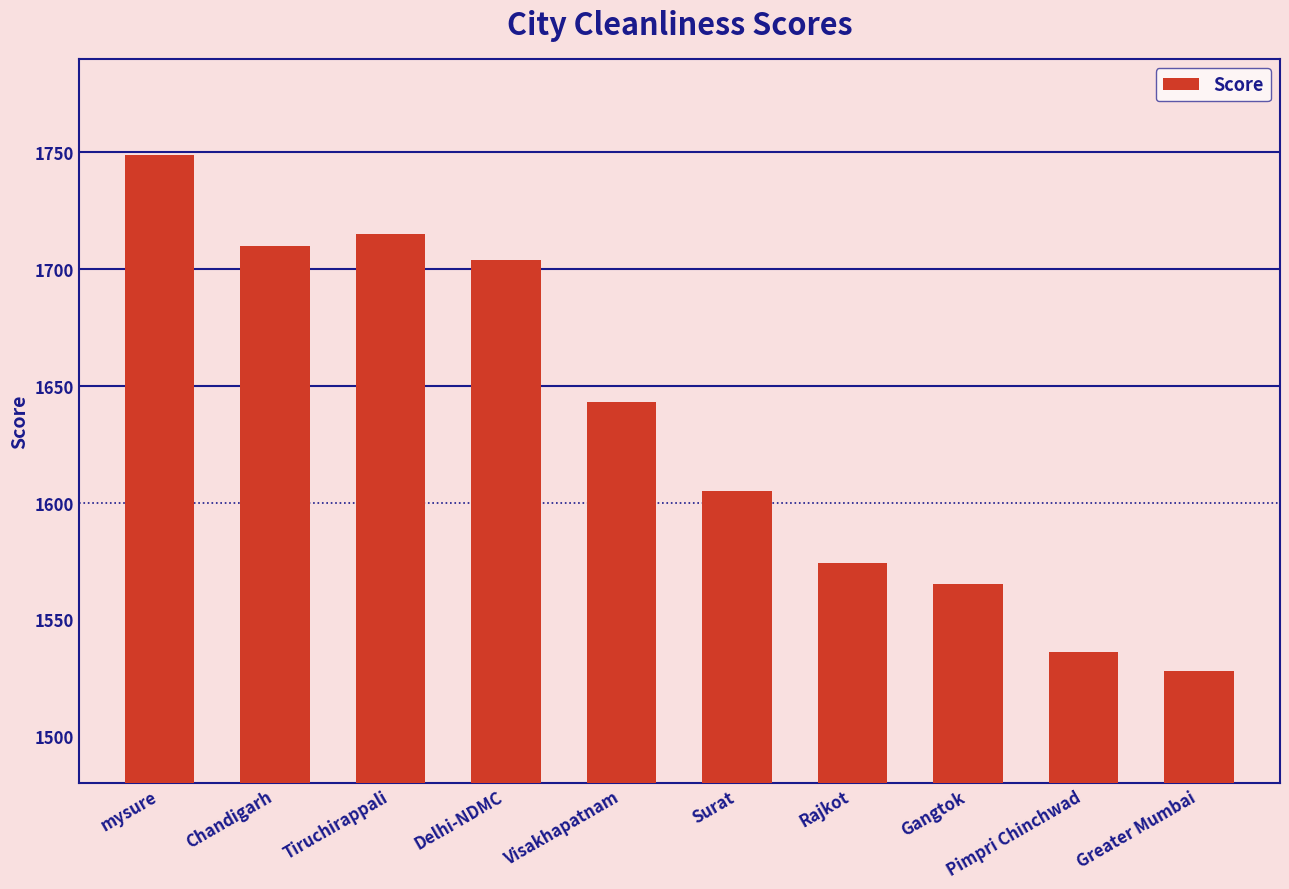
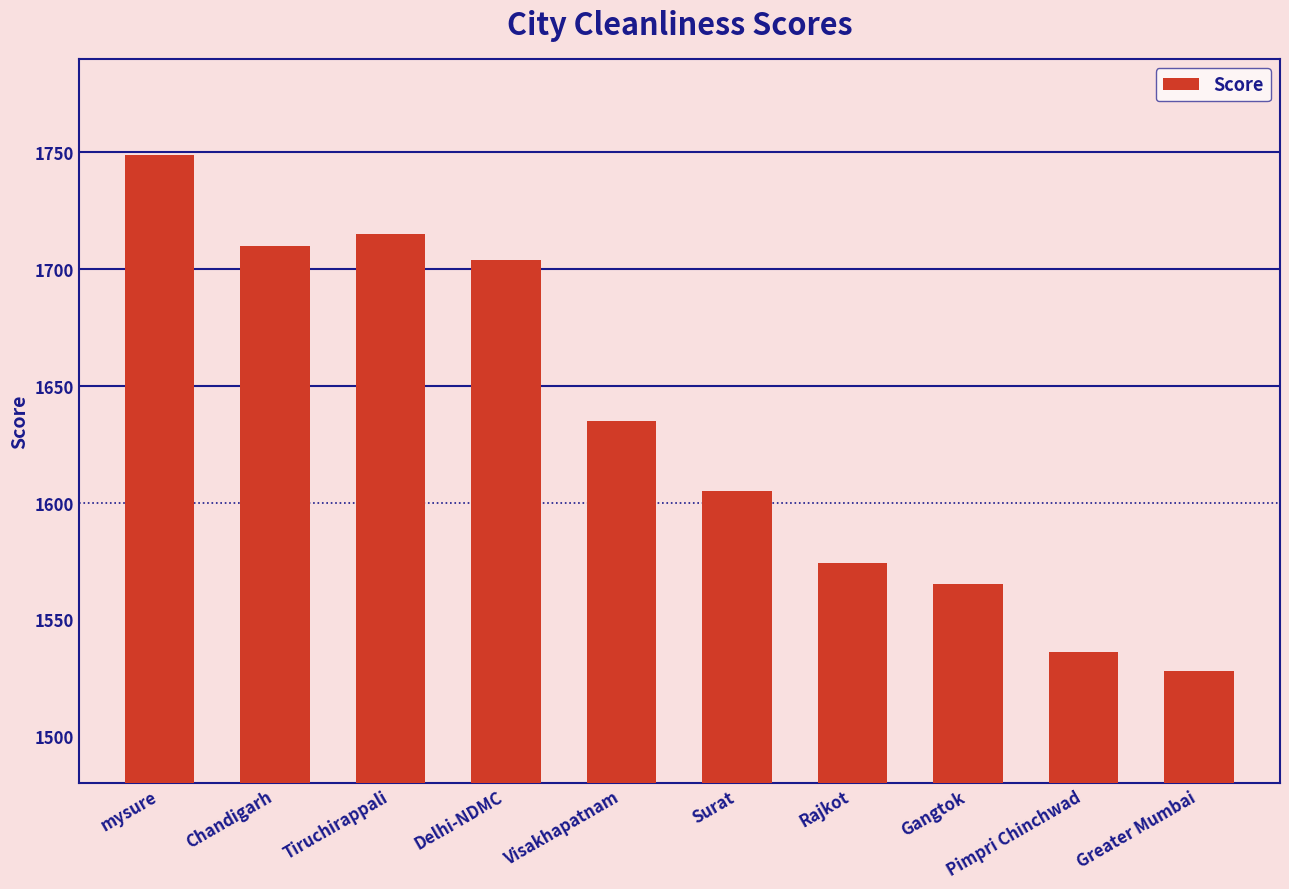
Visakhapatnam: 1643 -> 1635
